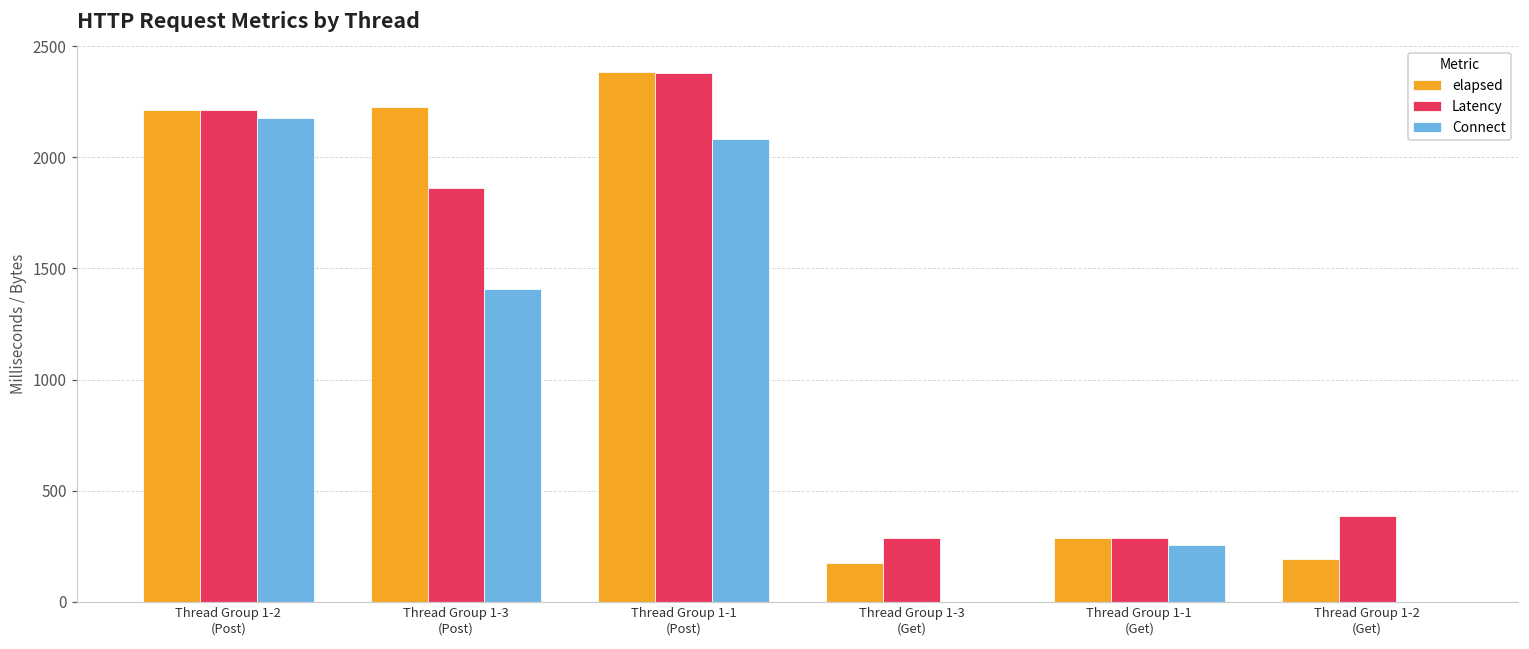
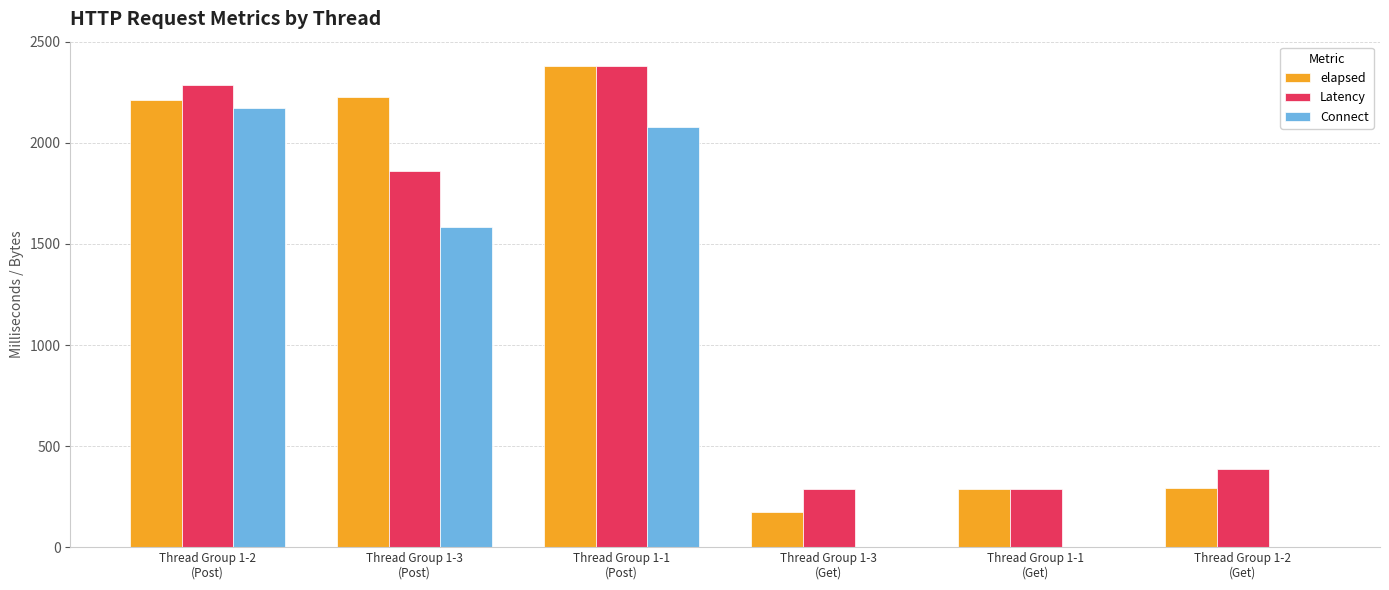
Latency, Thread Group 1-2 (Post): 2210 -> 2290
Connect, Thread Group 1-3 (Post): 1410 -> 1580
Connect, Thread Group 1-1 (Get): 260 -> 0
elapsed, Thread Group 1-2 (Get): 190 -> 290
